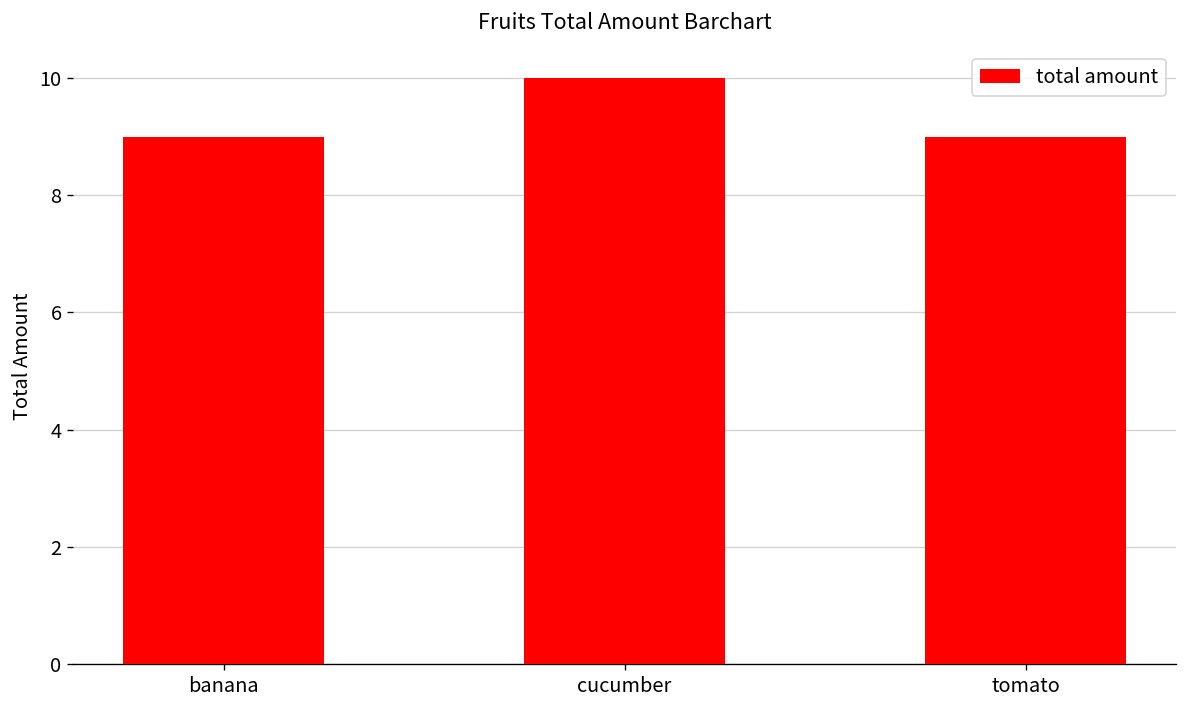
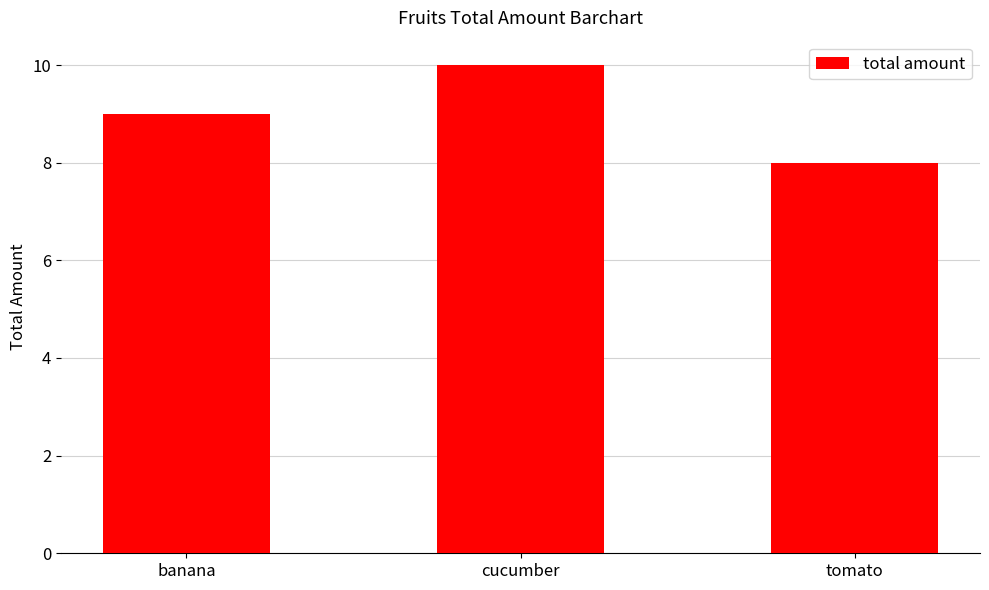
tomato: 9 -> 8
